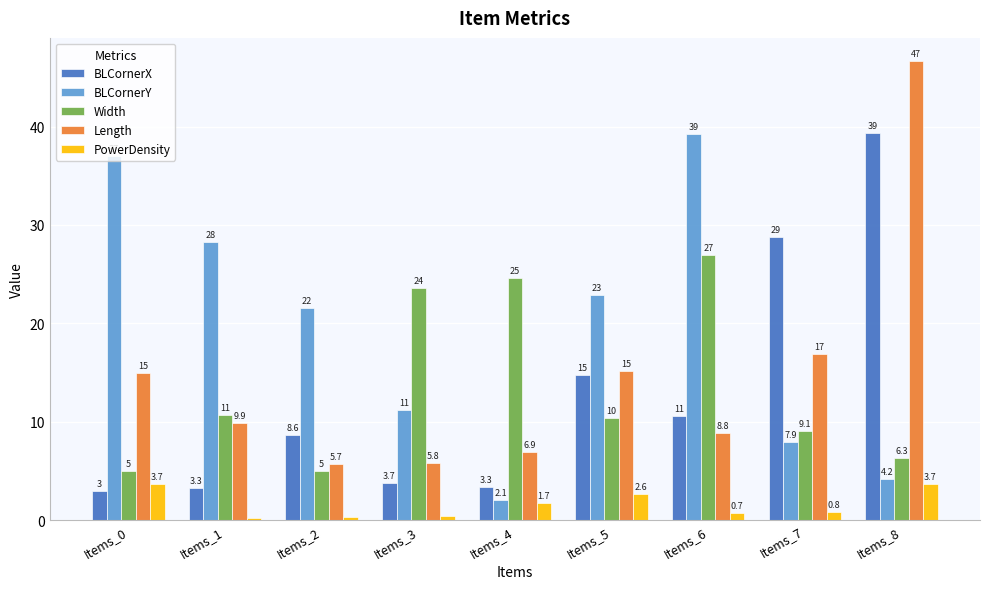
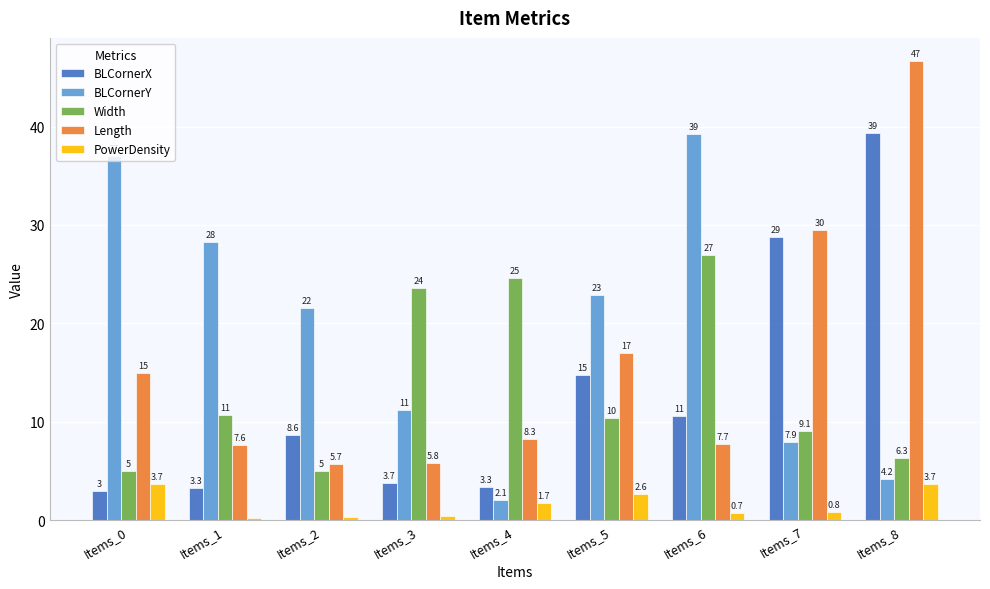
Length, Items_1: 9.9 -> 7.6
Length, Items_4: 6.9 -> 8.3
Length, Items_5: 15 -> 17
Length, Items_6: 8.8 -> 7.7
Length, Items_7: 17 -> 30
